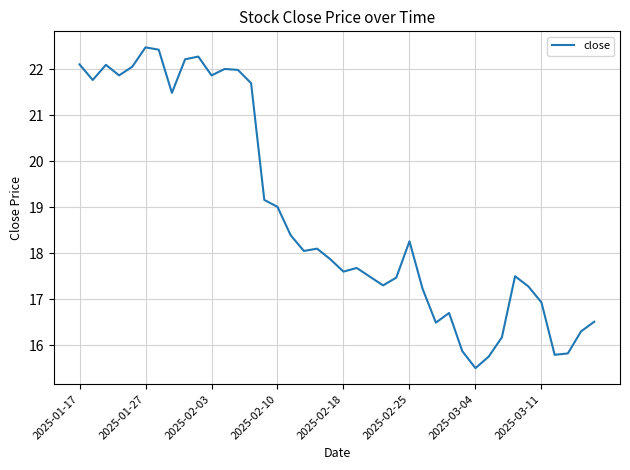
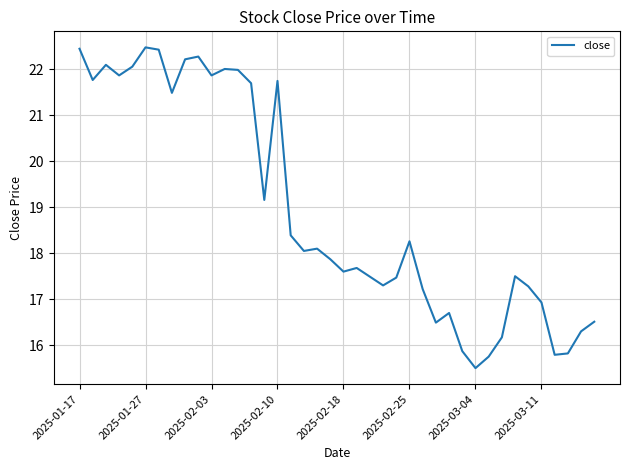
2025-01-17: 22.1 -> 22.5
2025-02-10: 19.0 -> 21.8
